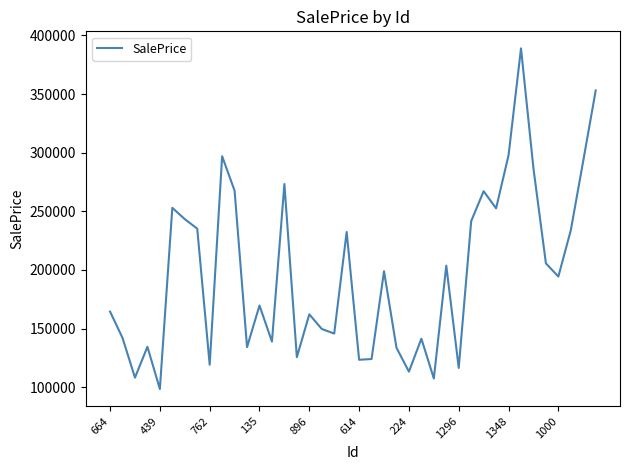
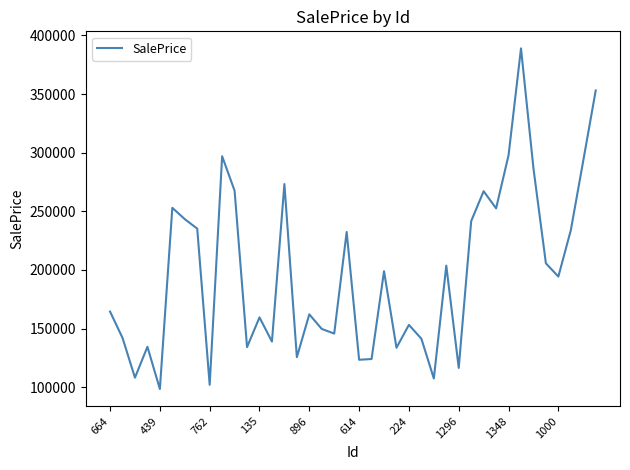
762: 119000 -> 102000
135: 170000 -> 160000
224: 113000 -> 153000
